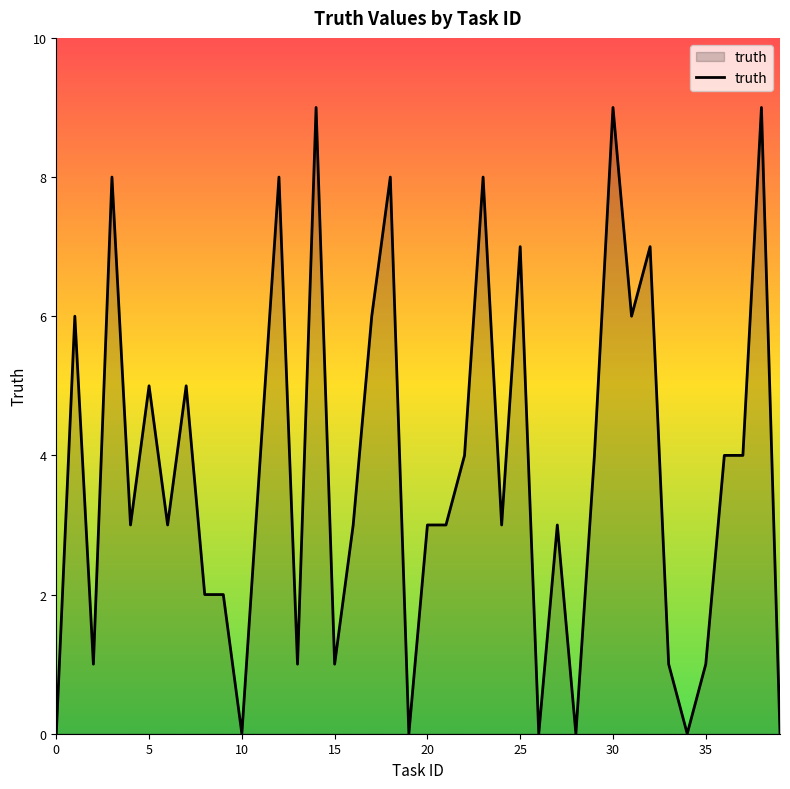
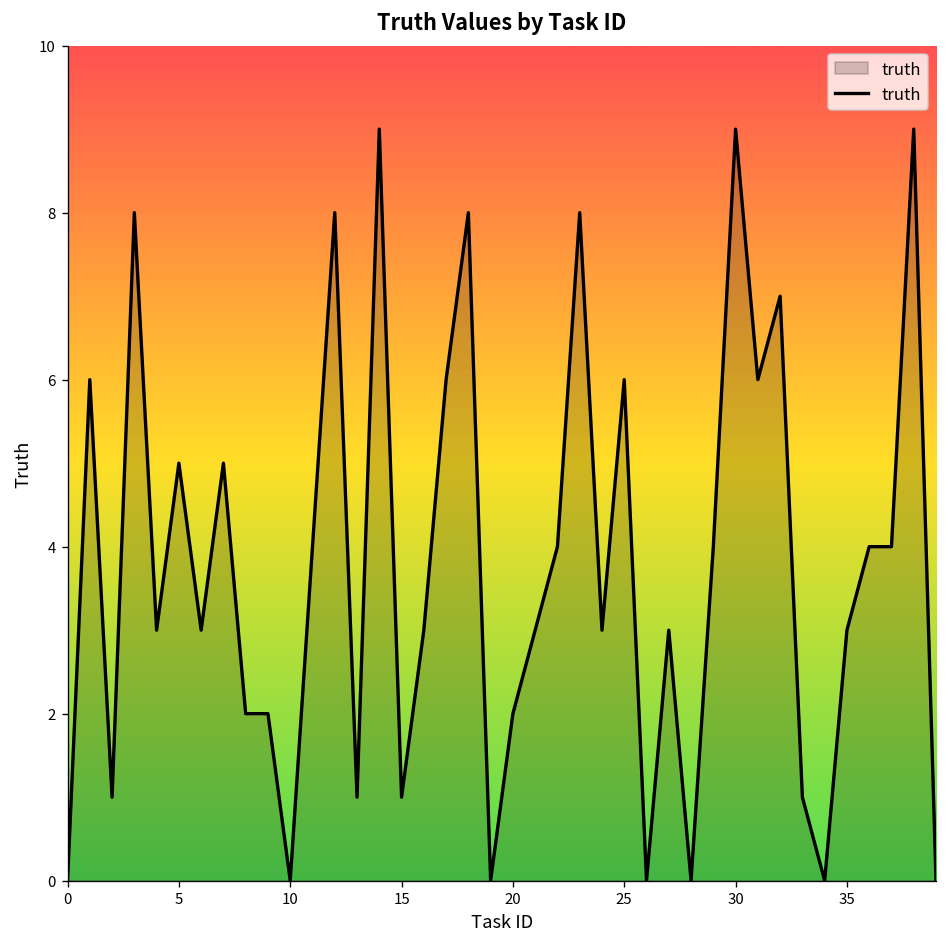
20: 3 -> 2
25: 7 -> 6
35: 1 -> 3
